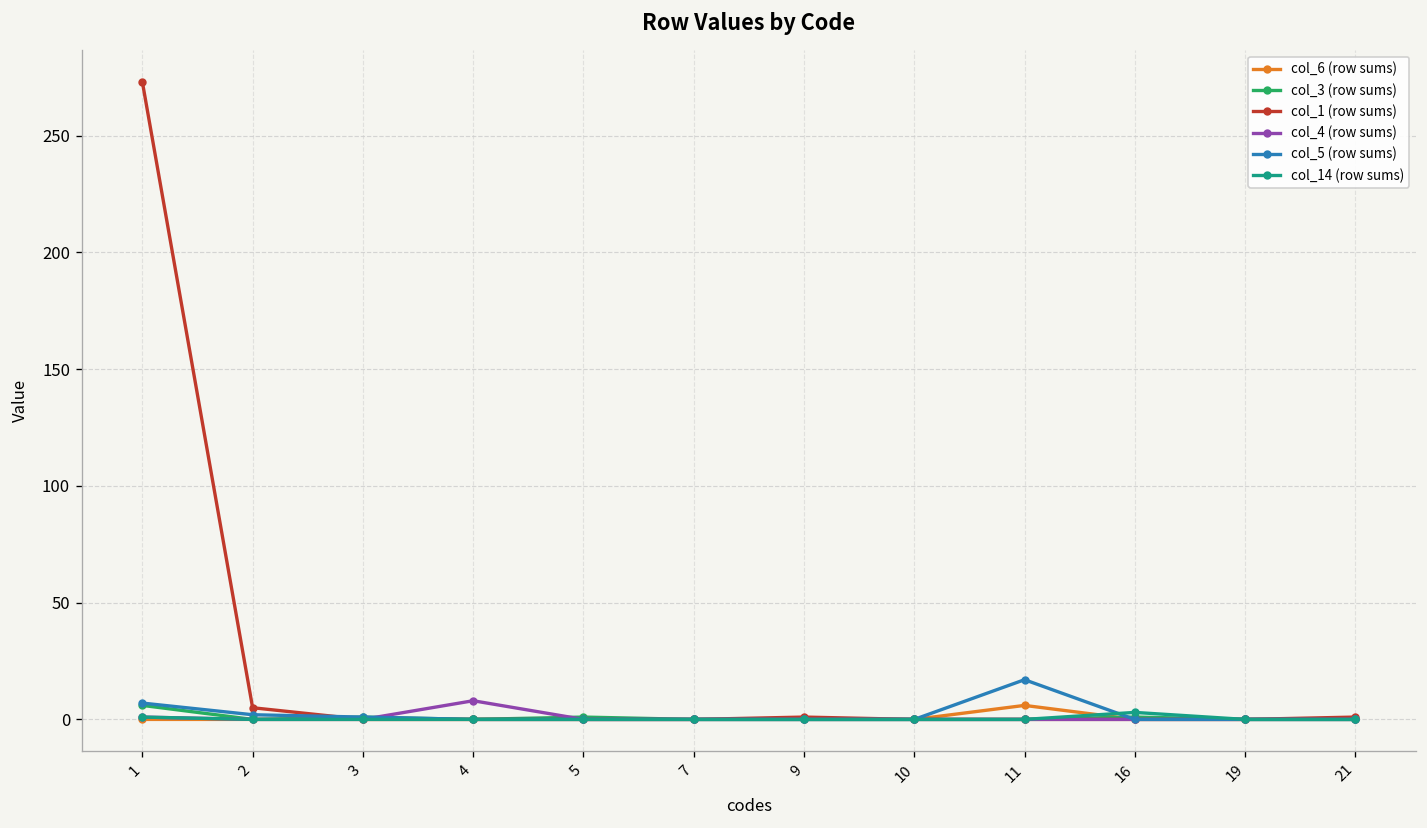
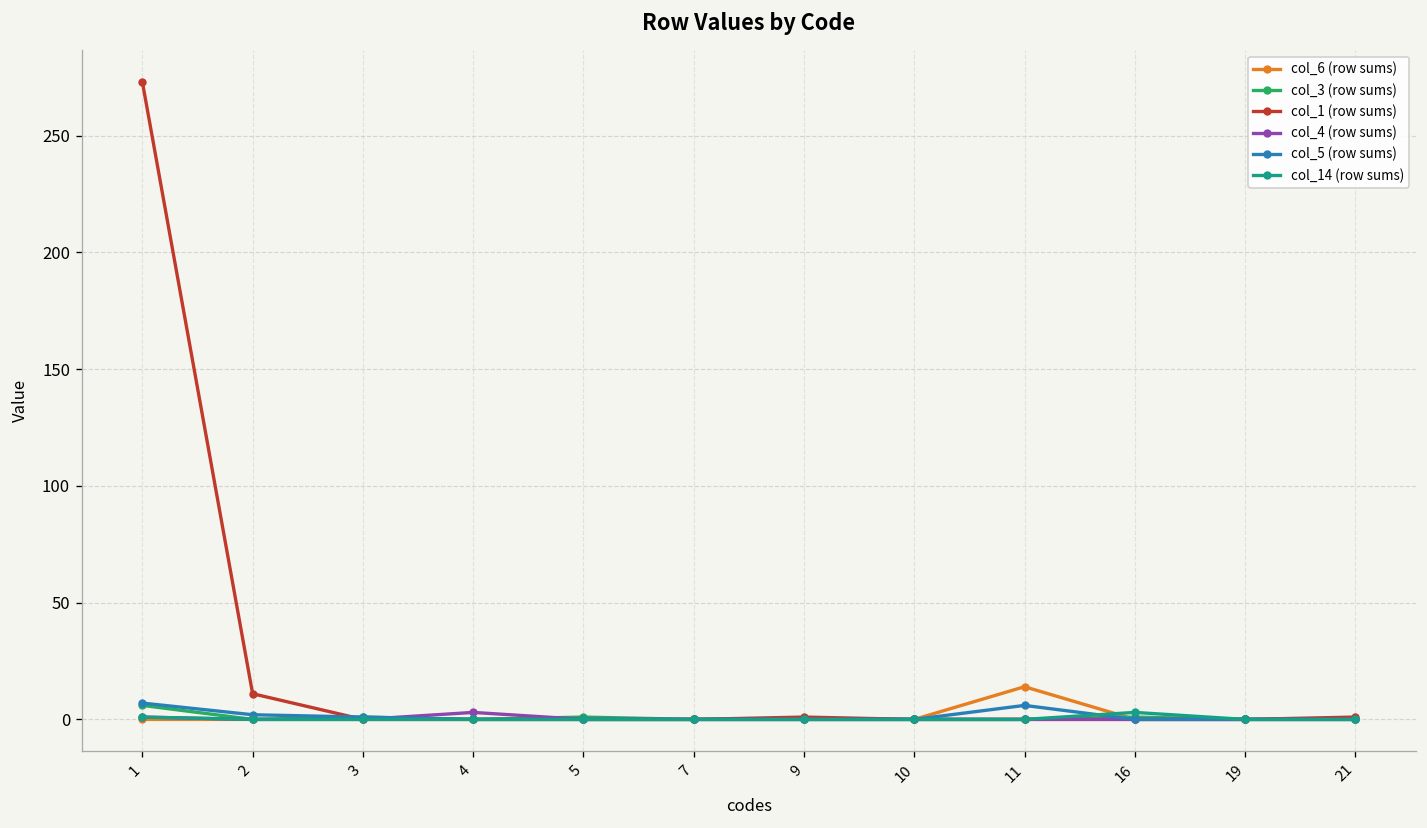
col_1 (row sums), 2: 5 -> 11
col_4 (row sums), 4: 8 -> 3
col_6 (row sums), 11: 6 -> 14
col_5 (row sums), 11: 17 -> 6
